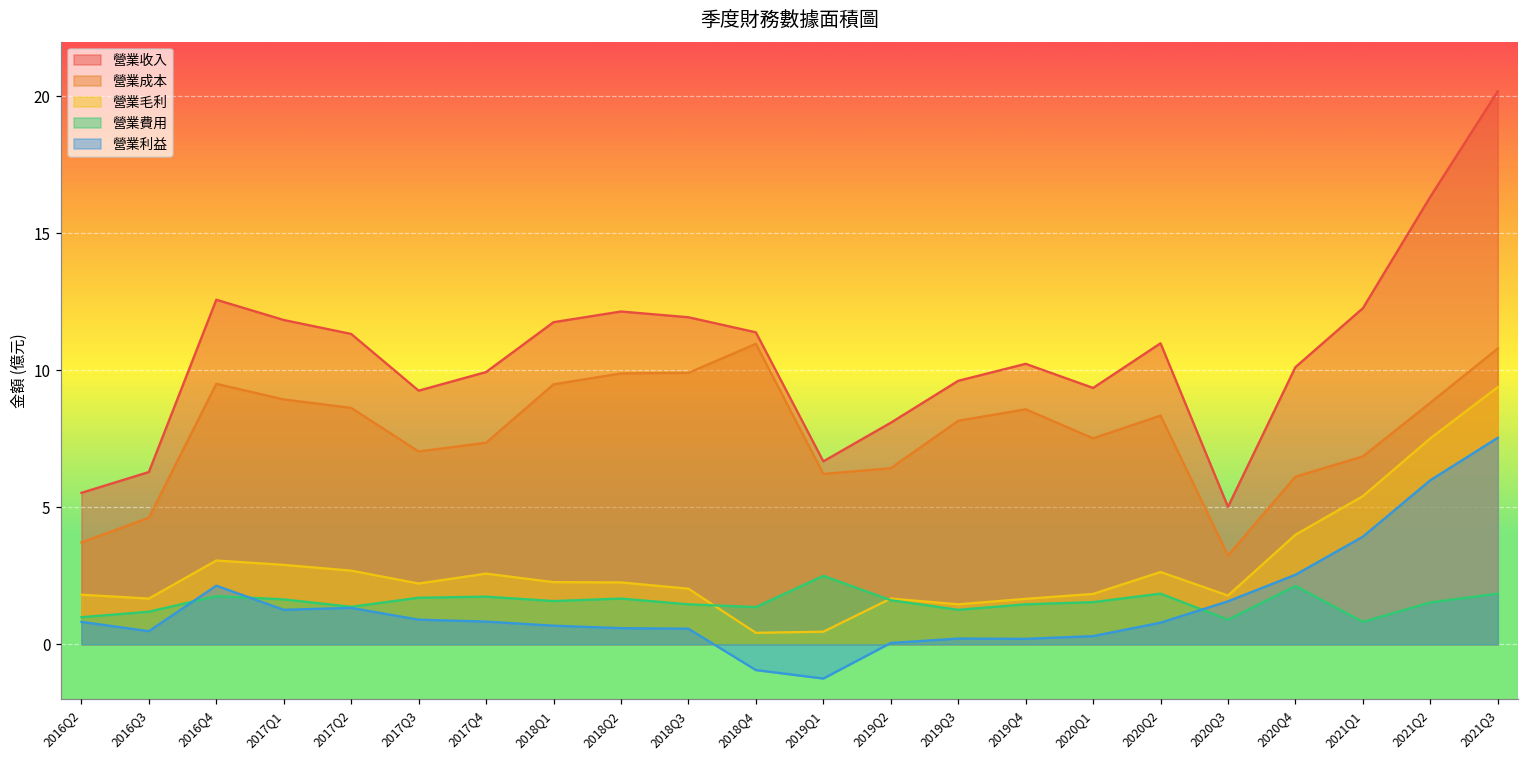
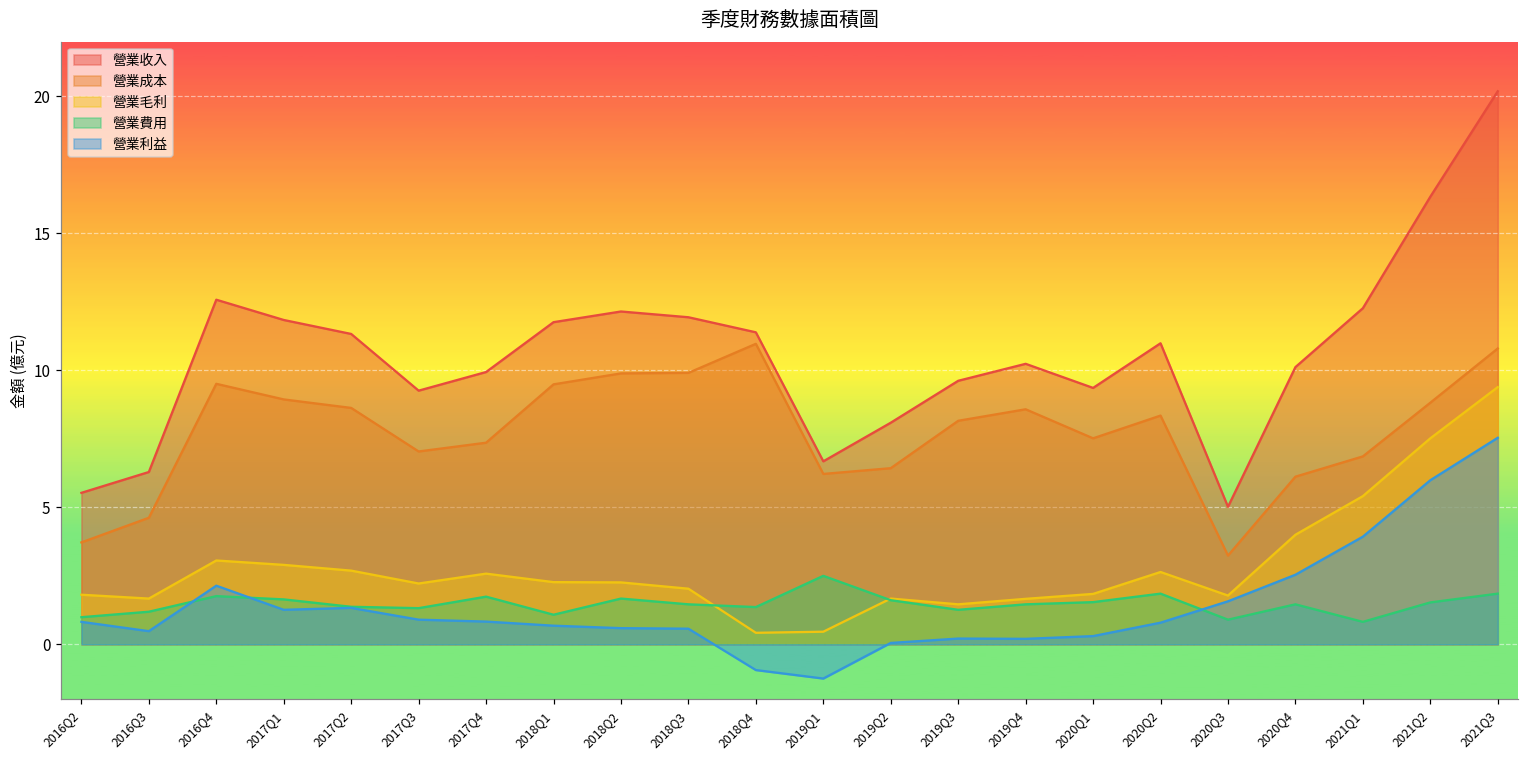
營業費用, 2017Q3: 1.7 -> 1.3
營業費用, 2018Q1: 1.6 -> 1.1
營業費用, 2020Q4: 2.1 -> 1.5
